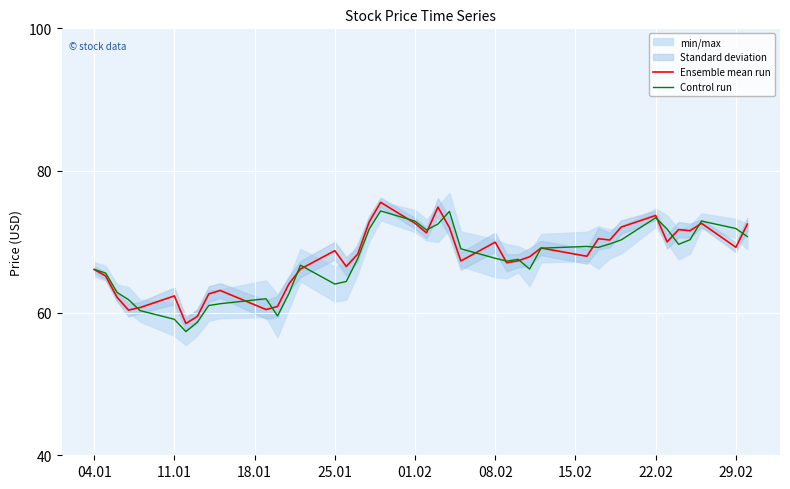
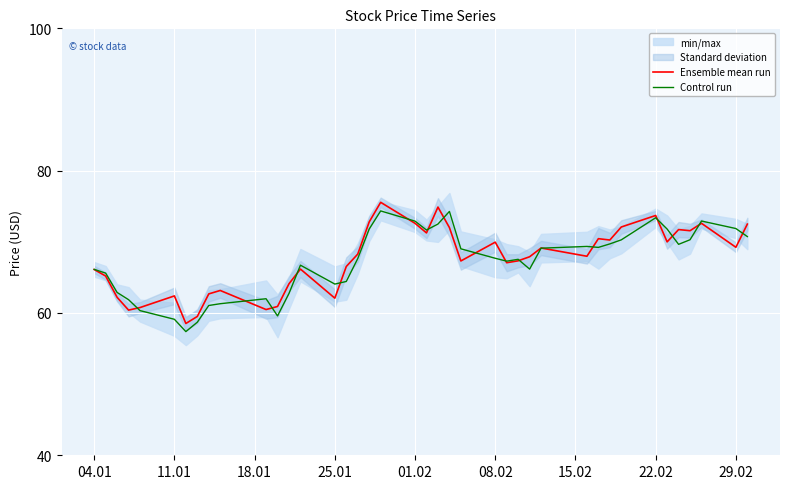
Ensemble mean run, 25.01: 69 -> 62
